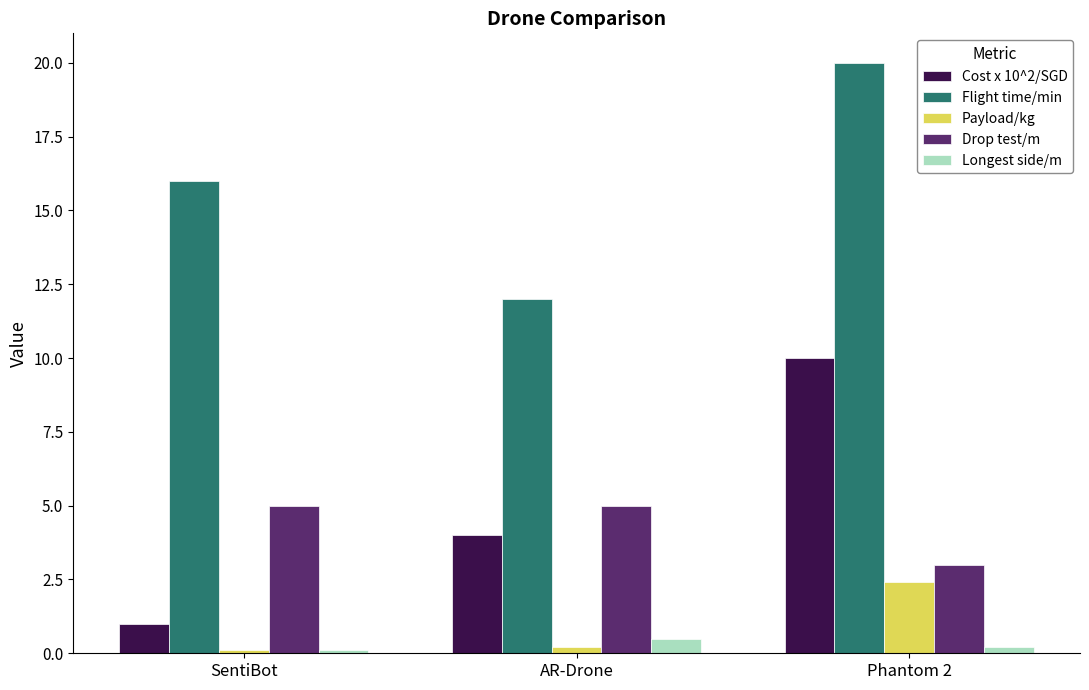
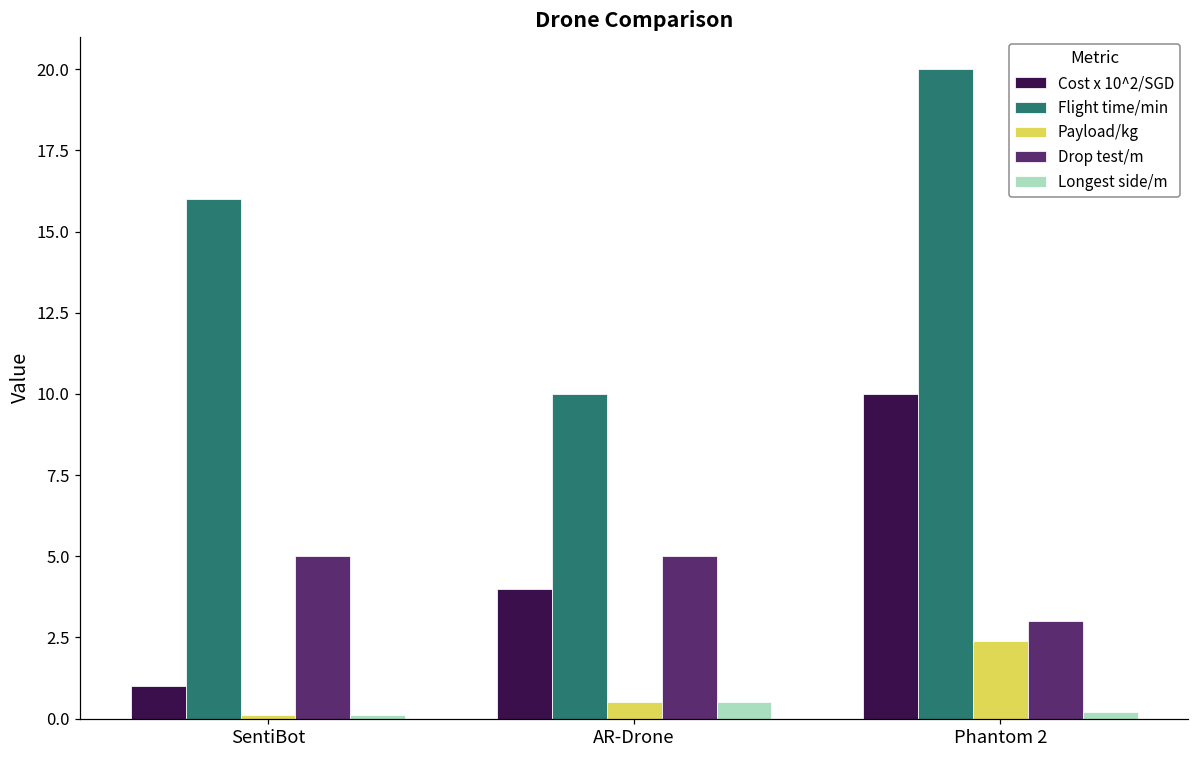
Flight time/min, AR-Drone: 12 -> 10
Payload/kg, AR-Drone: 0.2 -> 0.5
